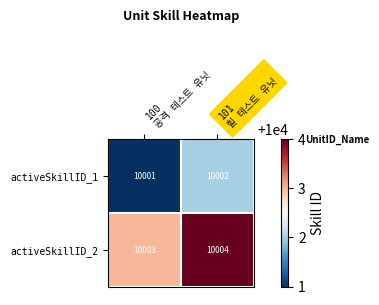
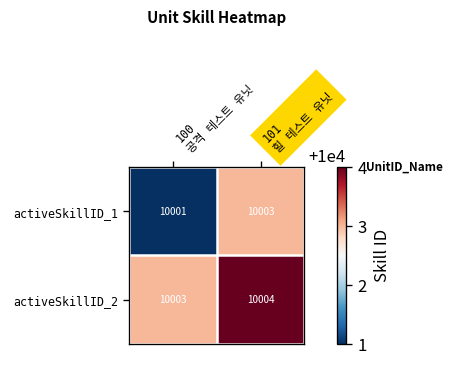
activeSkillID_1, 101 힐 테스트 유닛: 10002 -> 10003
